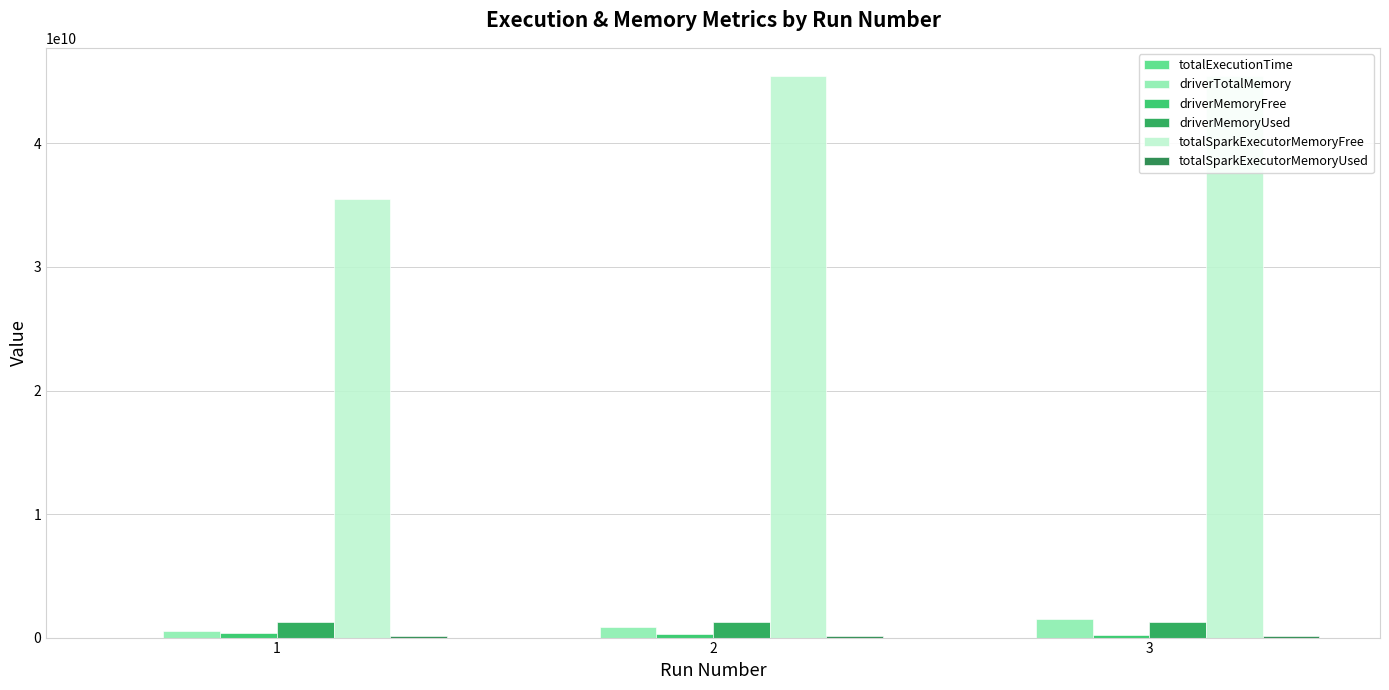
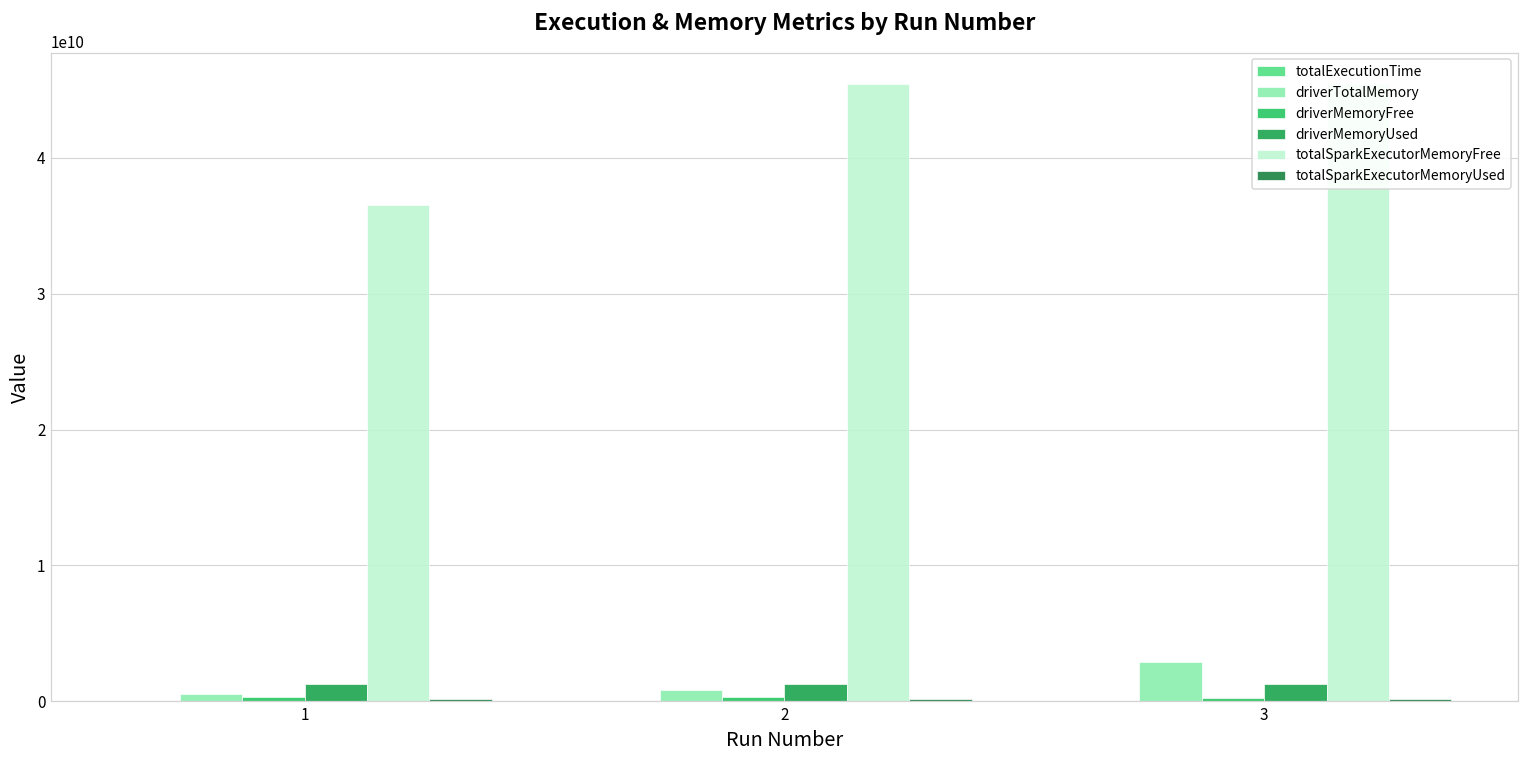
totalSparkExecutorMemoryFree, 1: 35500000000 -> 36500000000
driverTotalMemory, 3: 1500000000 -> 2900000000
